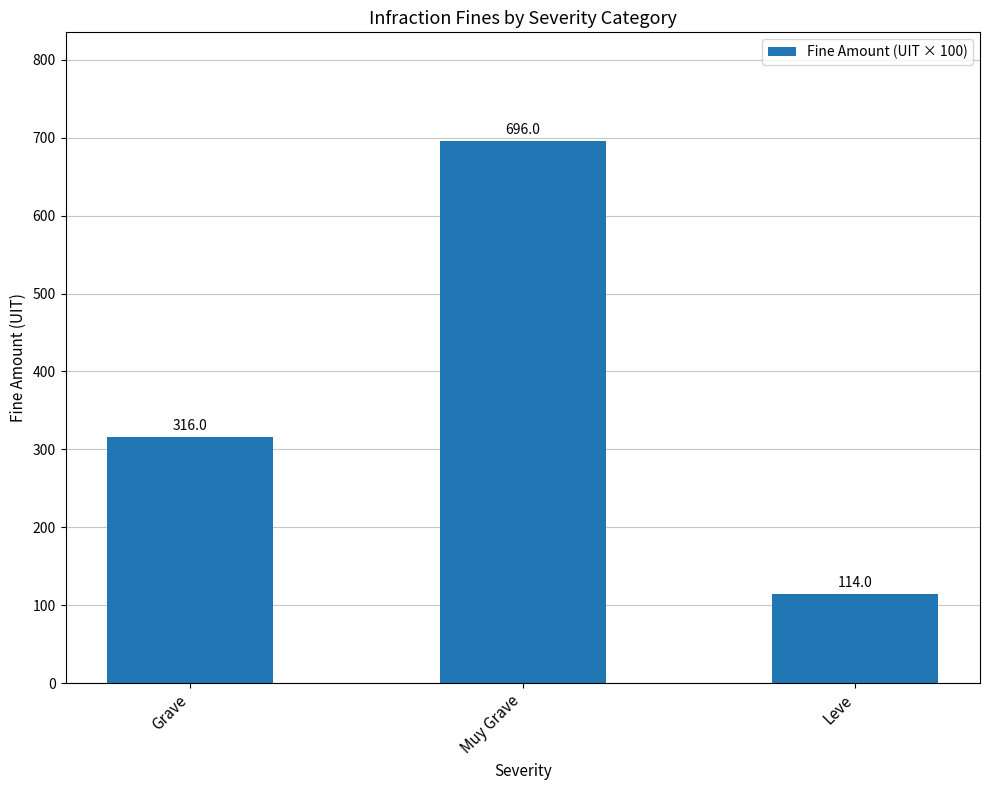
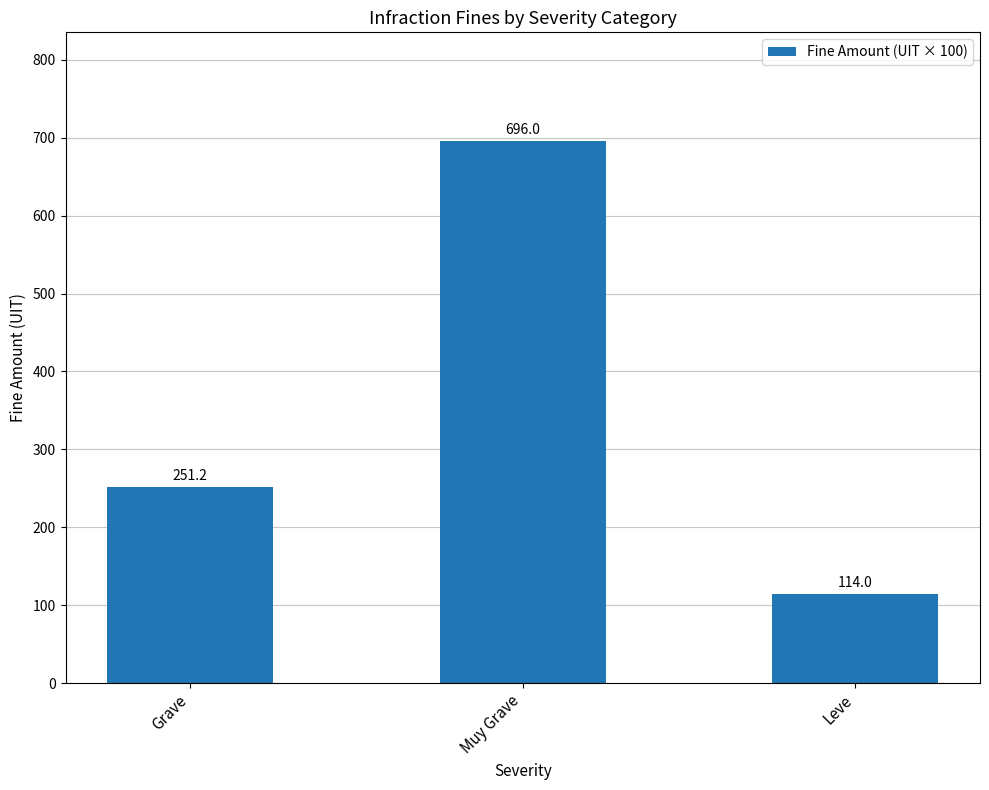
Grave: 316.0 -> 251.2
